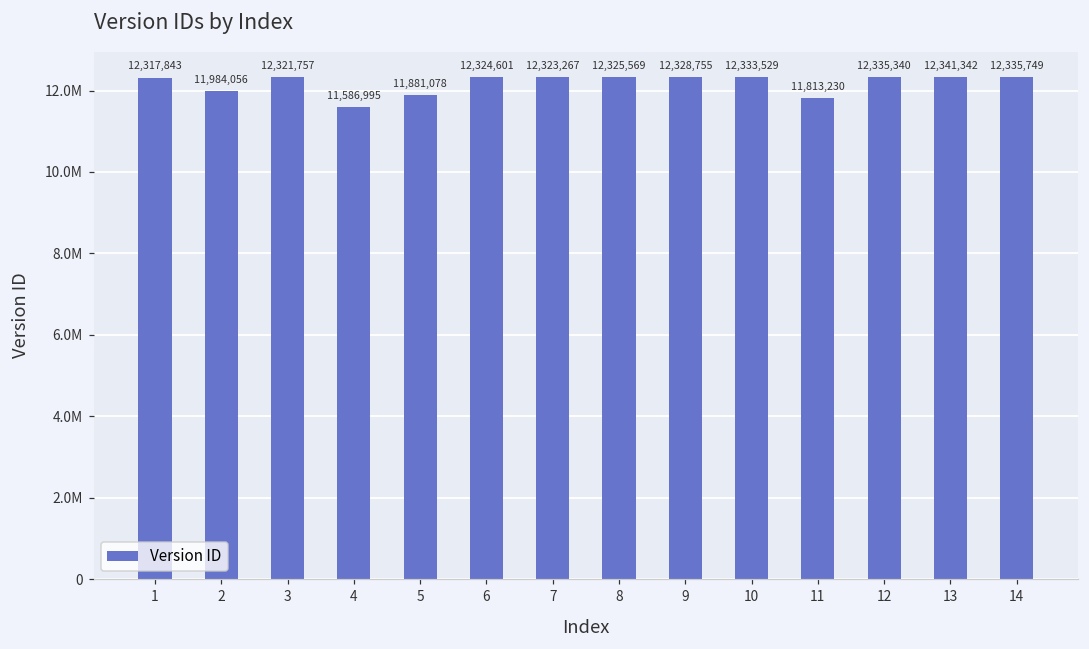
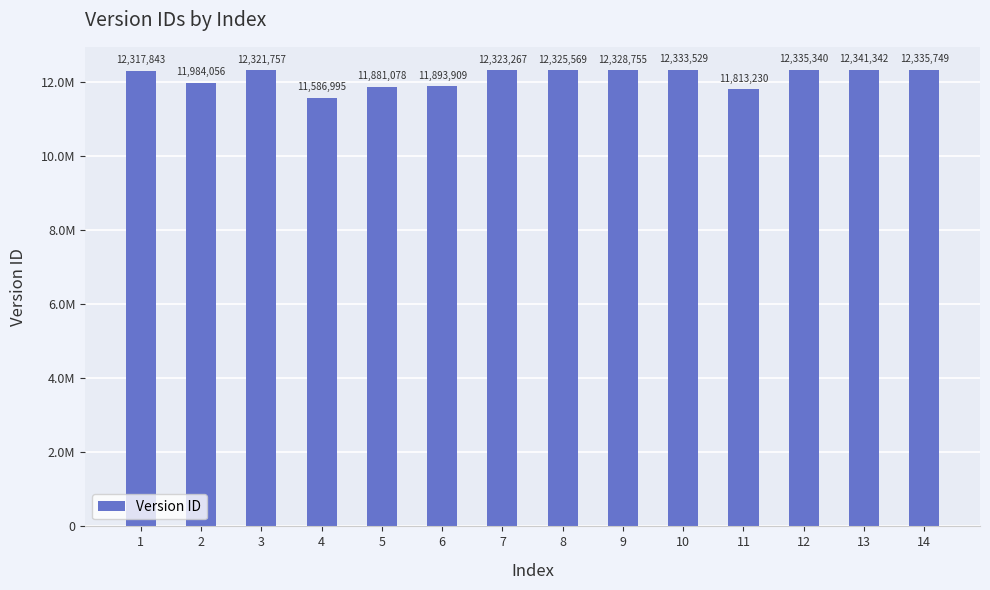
6: 12,324,601 -> 11,893,909
